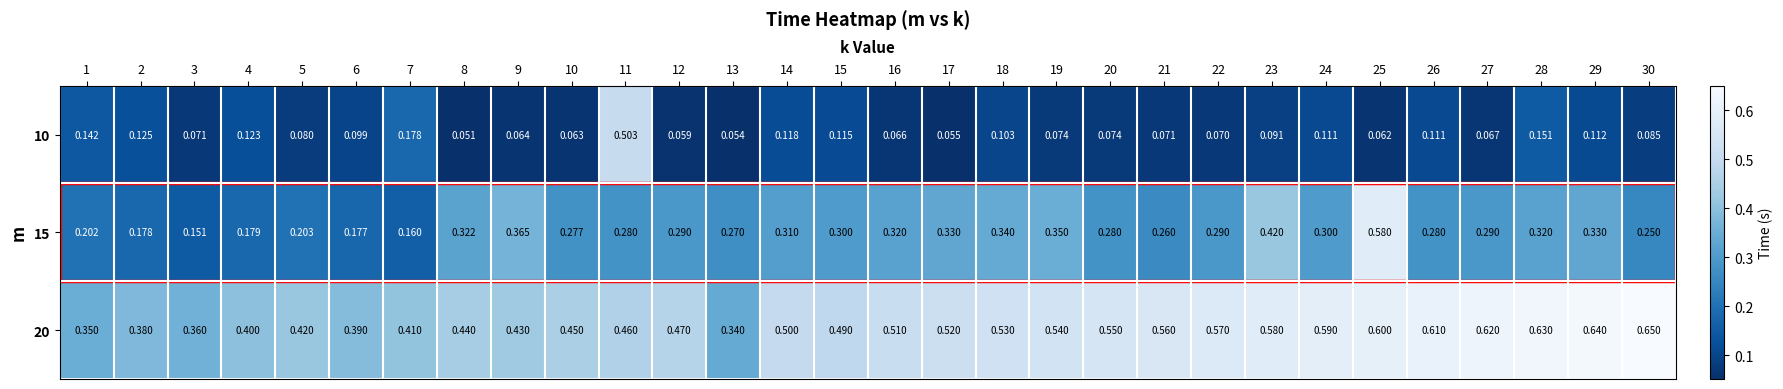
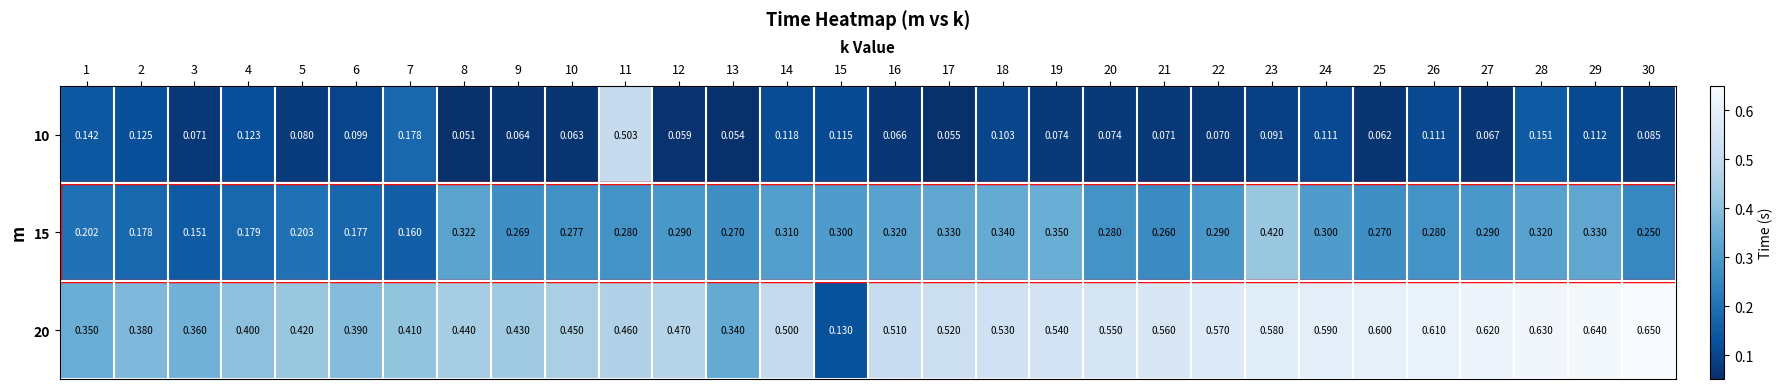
15, 9: 0.365 -> 0.269
15, 25: 0.580 -> 0.270
20, 15: 0.490 -> 0.130
